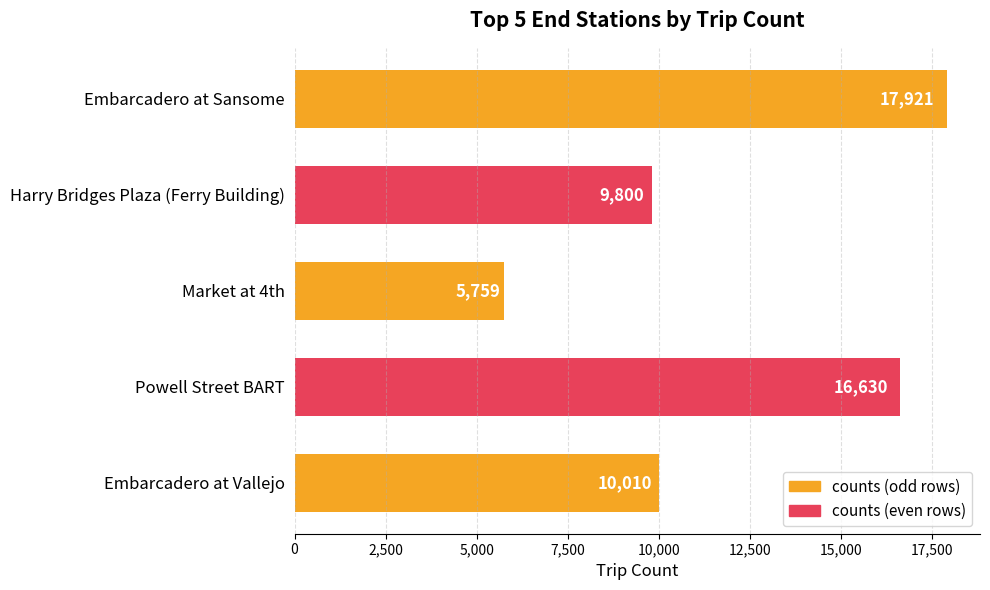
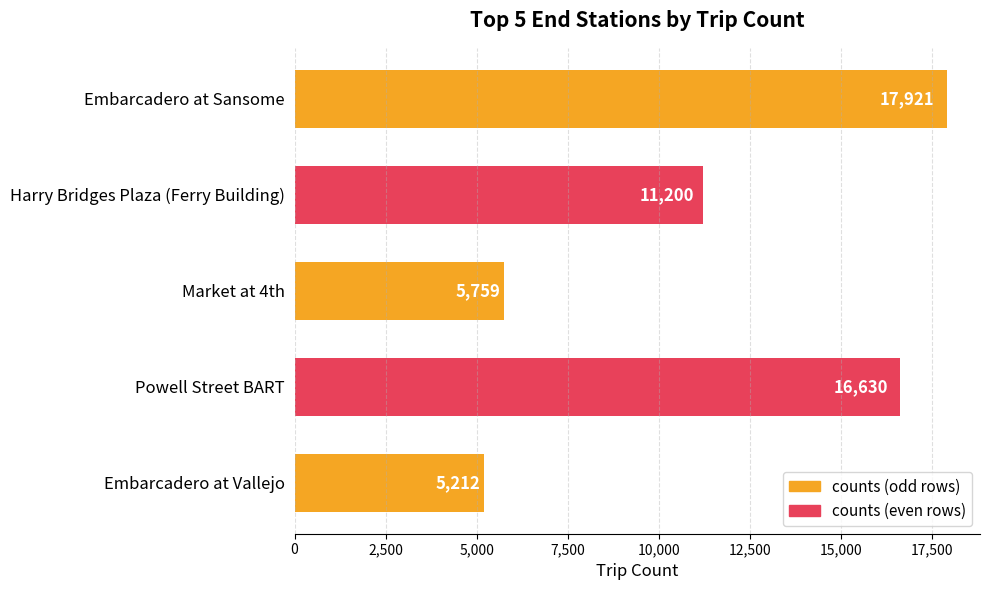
Harry Bridges Plaza (Ferry Building): 9,800 -> 11,200
Embarcadero at Vallejo: 10,010 -> 5,212
